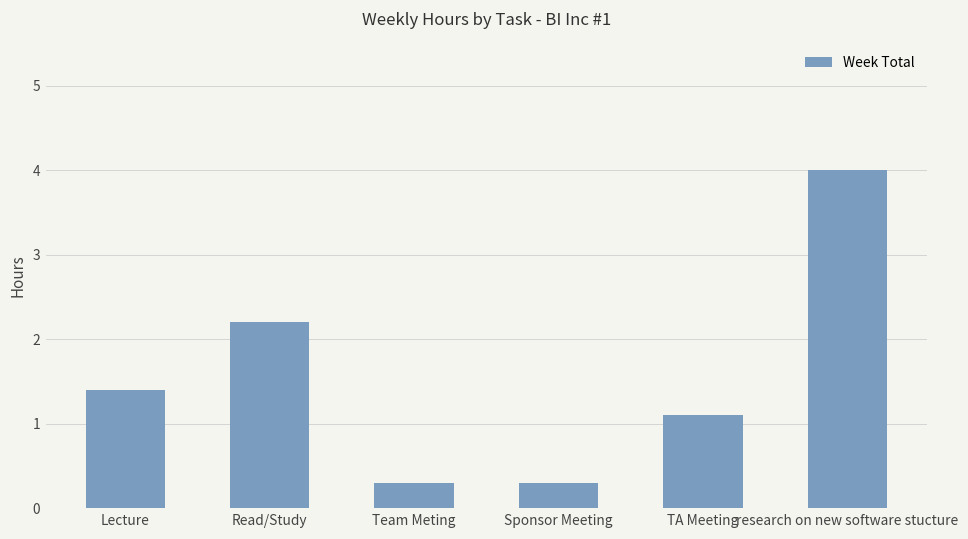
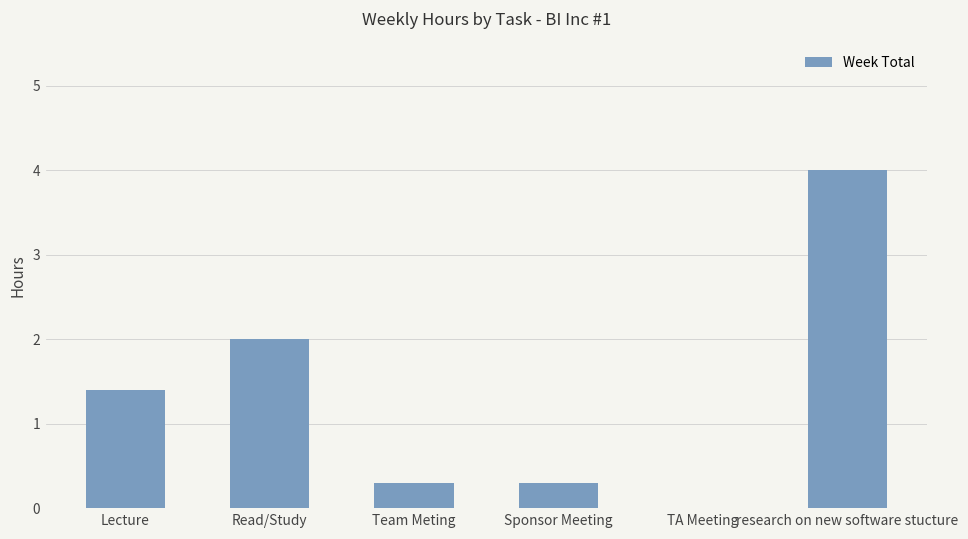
Read/Study: 2.2 -> 2.0
TA Meeting: 1.1 -> 0.0
